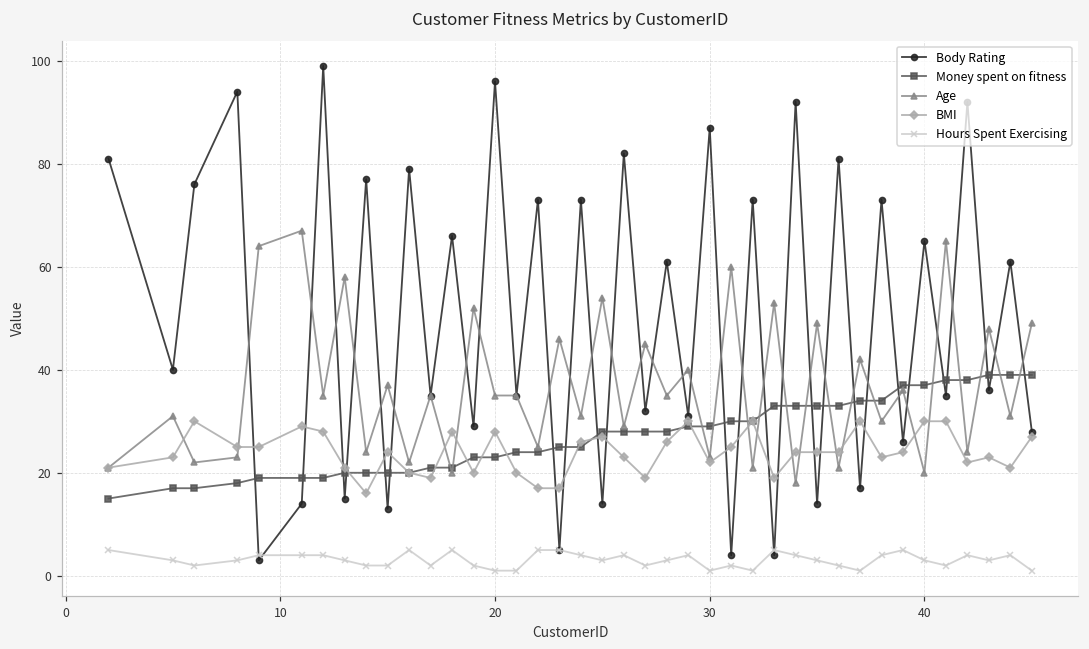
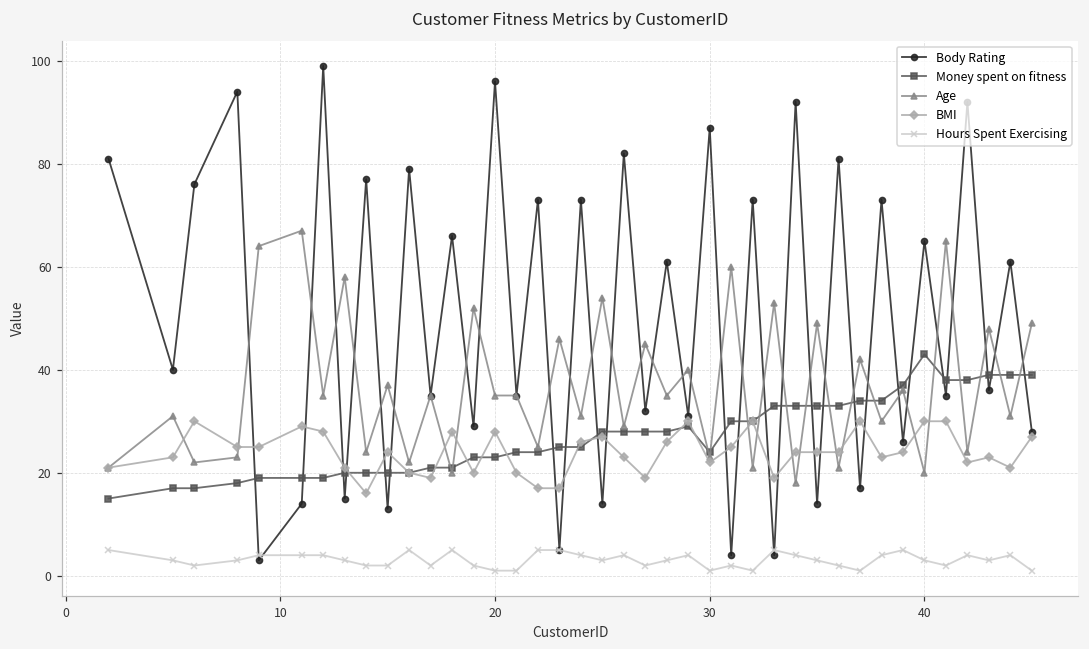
Money spent on fitness, 30: 29 -> 24
Money spent on fitness, 40: 37 -> 43
